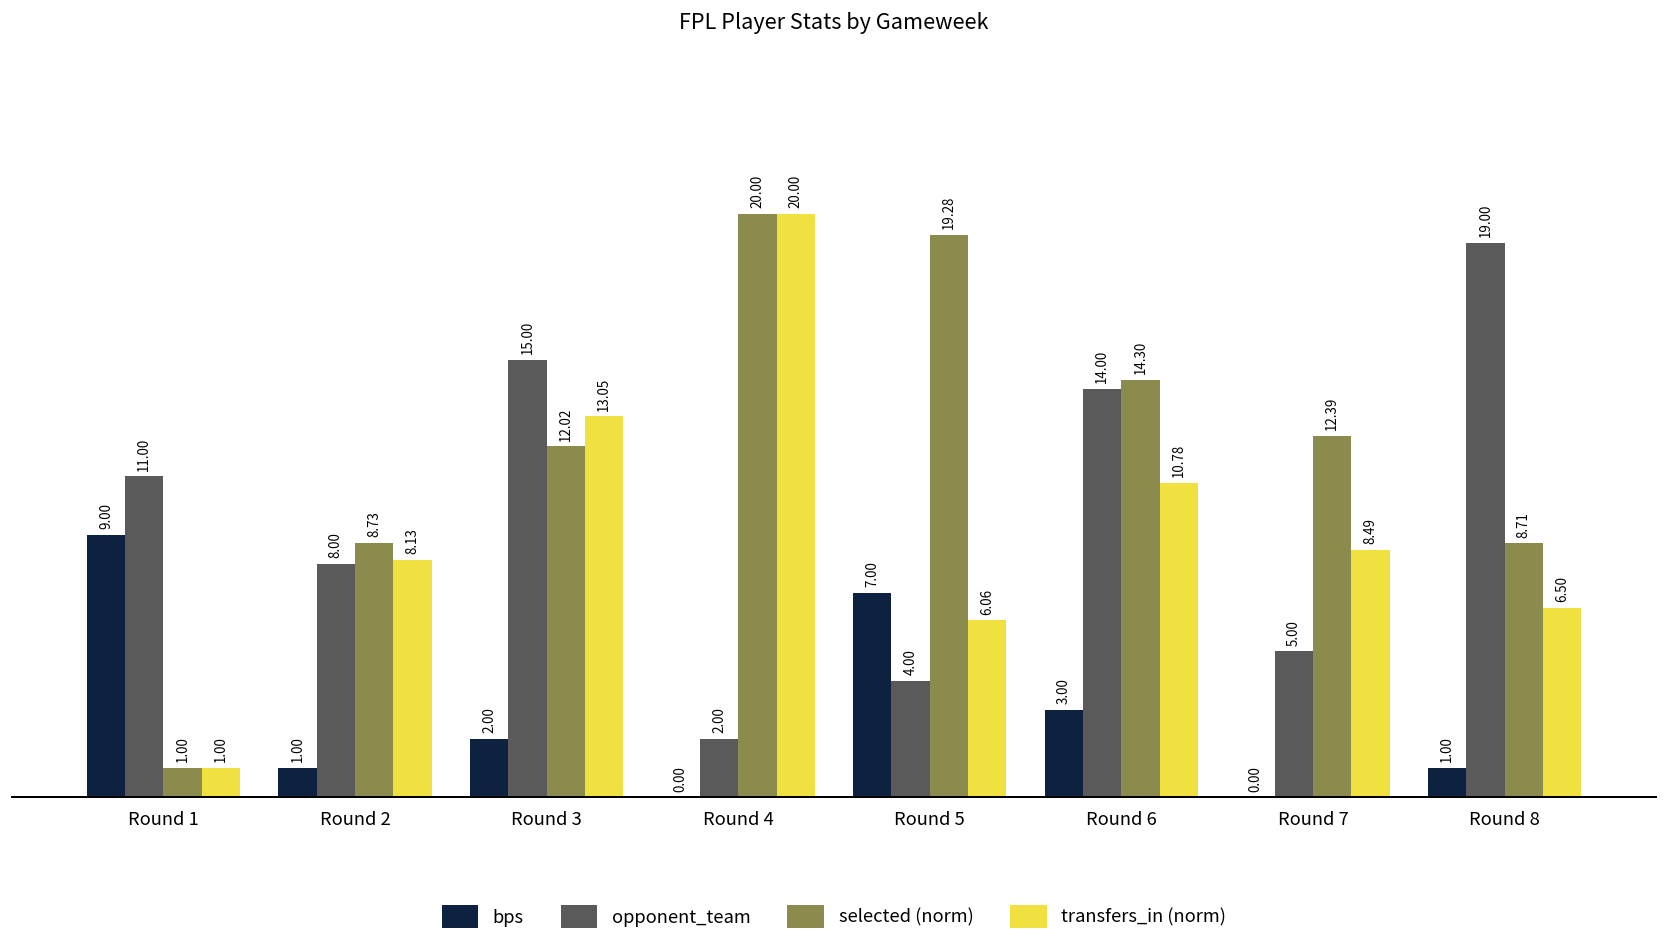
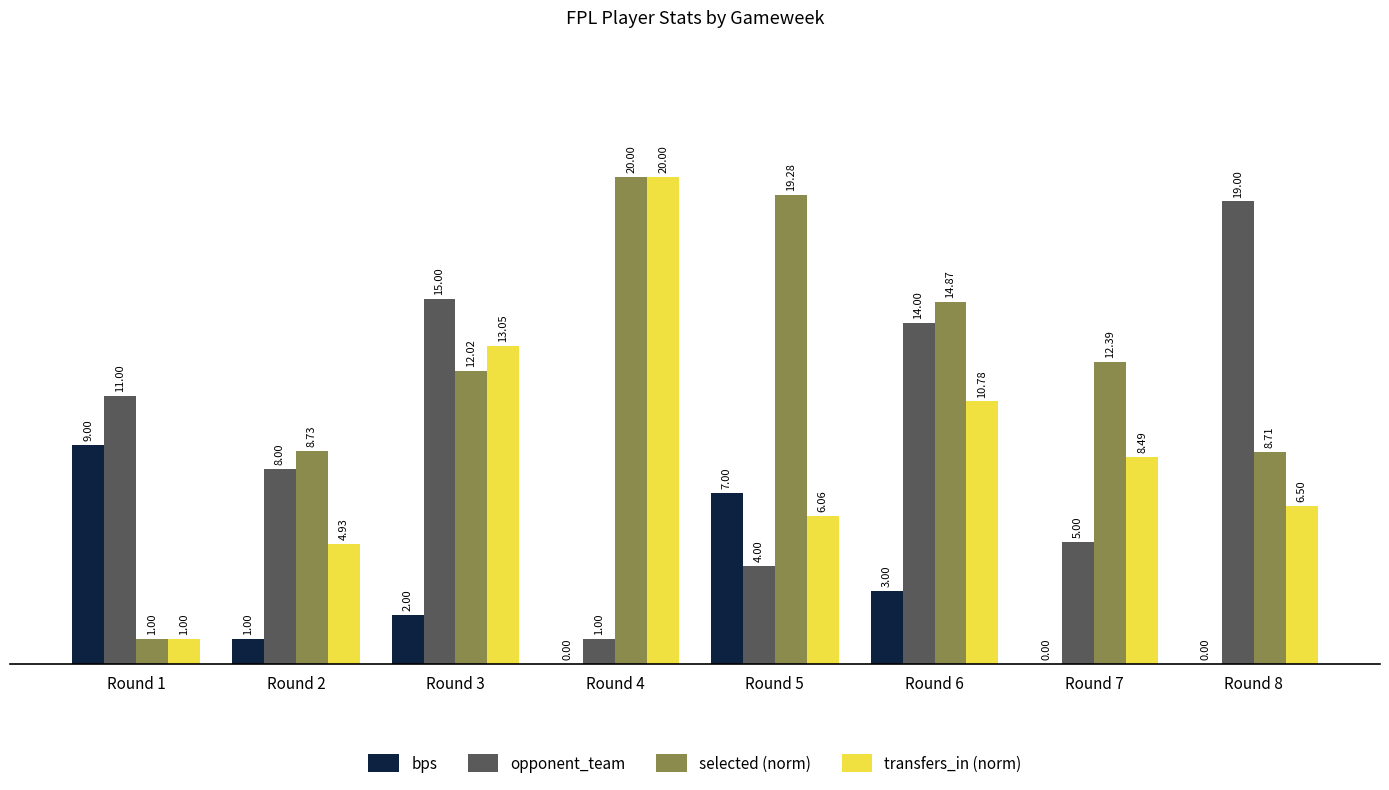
transfers_in (norm), Round 2: 8.13 -> 4.93
opponent_team, Round 4: 2.00 -> 1.00
selected (norm), Round 6: 14.30 -> 14.87
bps, Round 8: 1.00 -> 0.00
